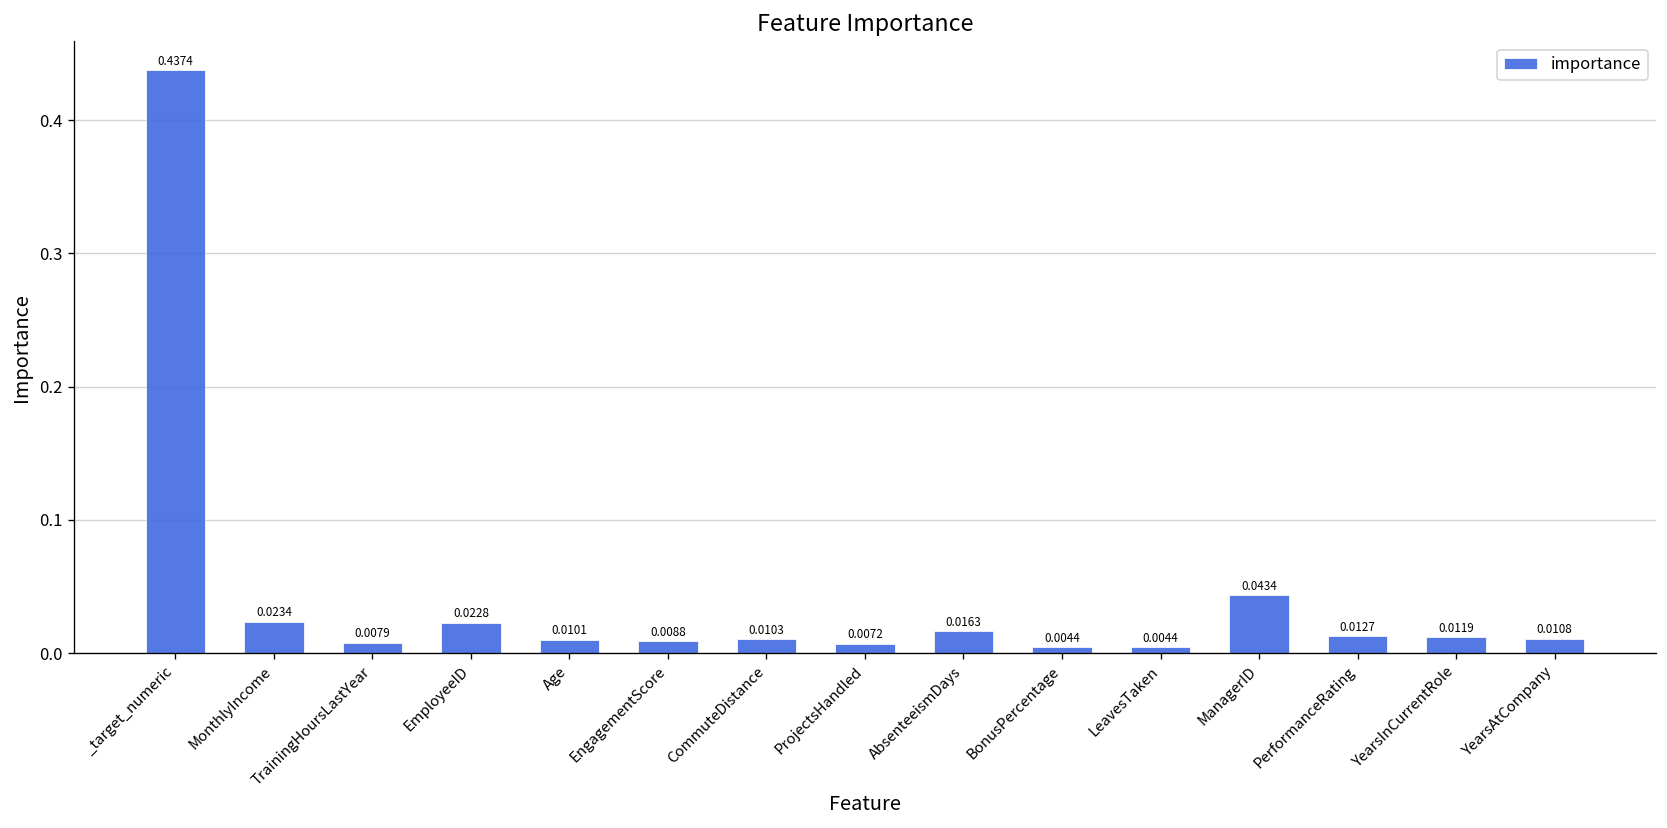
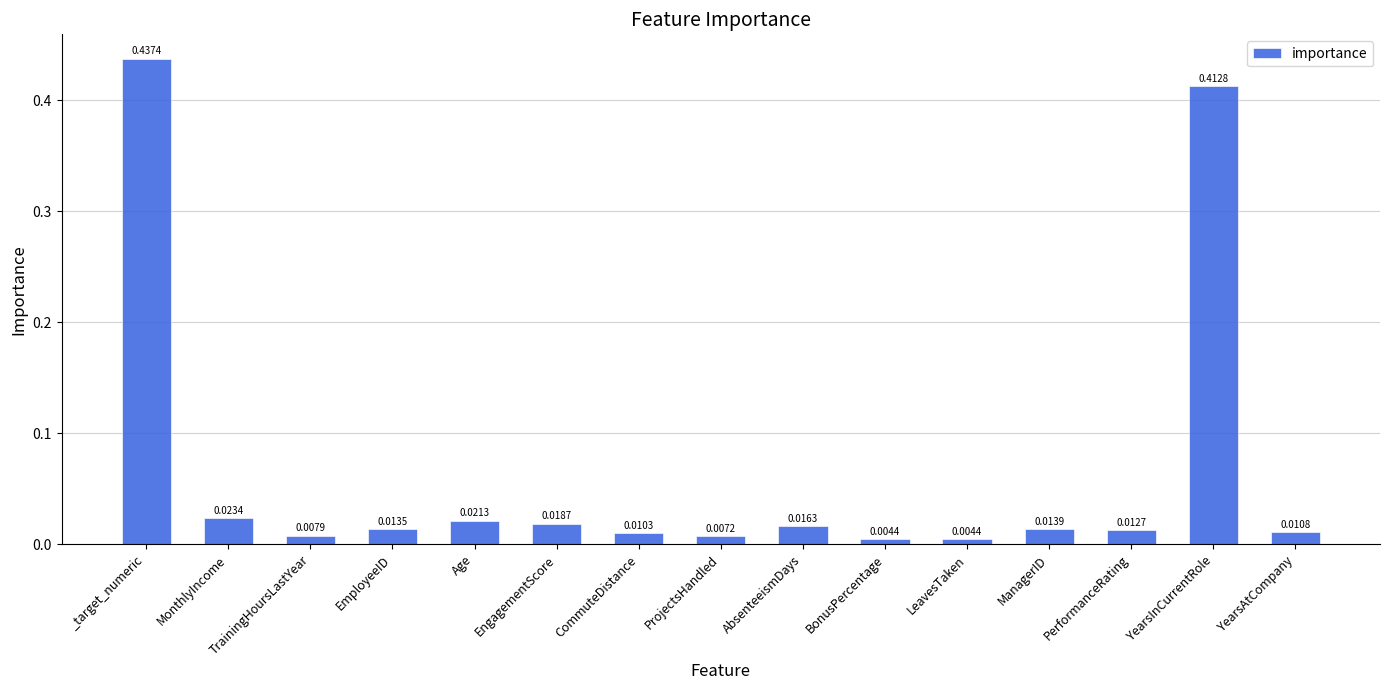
EmployeeID: 0.0228 -> 0.0135
Age: 0.0101 -> 0.0213
EngagementScore: 0.0088 -> 0.0187
ManagerID: 0.0434 -> 0.0139
YearsInCurrentRole: 0.0119 -> 0.4128
